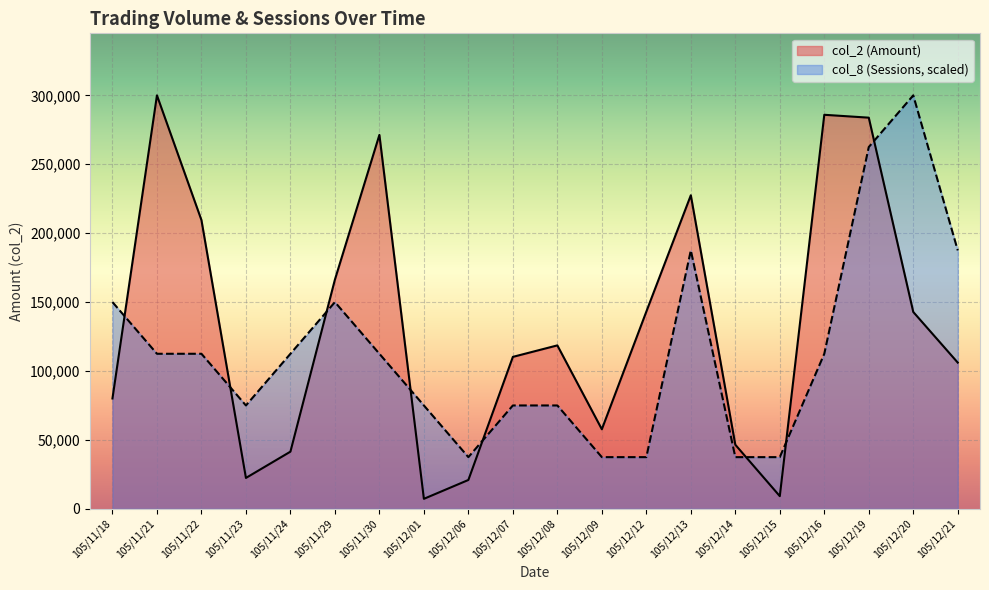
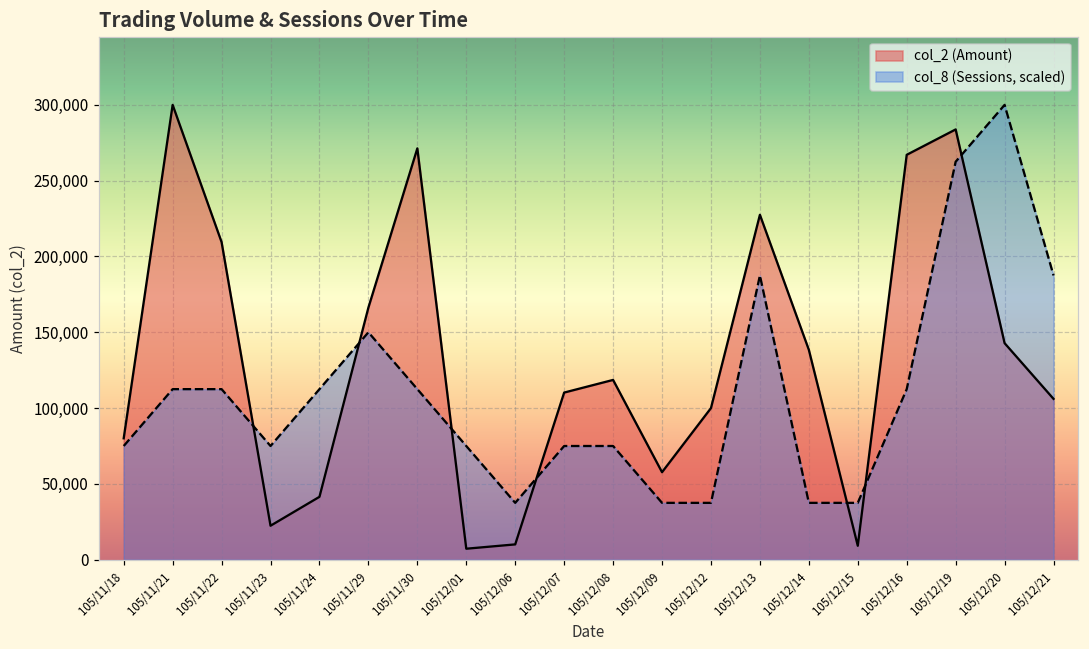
col_8 (Sessions, scaled), 105/11/18: 150,000 -> 75,000
col_2 (Amount), 105/12/06: 21,000 -> 10,000
col_2 (Amount), 105/12/12: 143,000 -> 100,000
col_2 (Amount), 105/12/14: 47,000 -> 138,000
col_2 (Amount), 105/12/16: 286,000 -> 267,000
